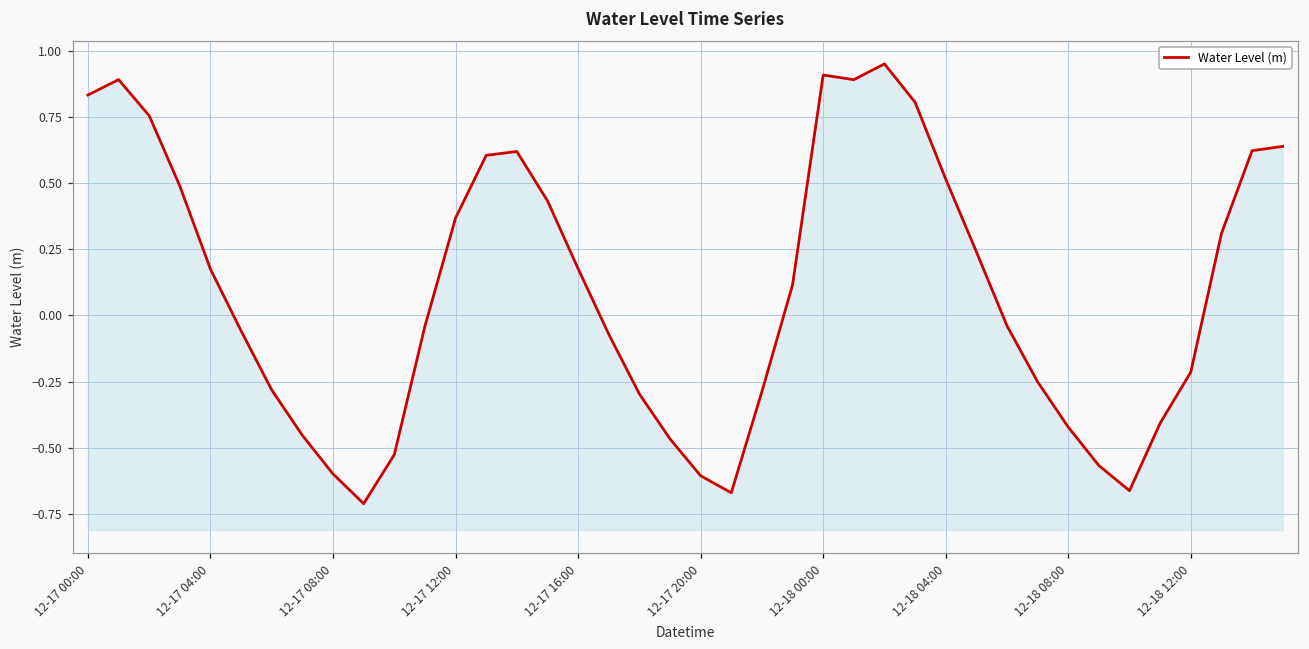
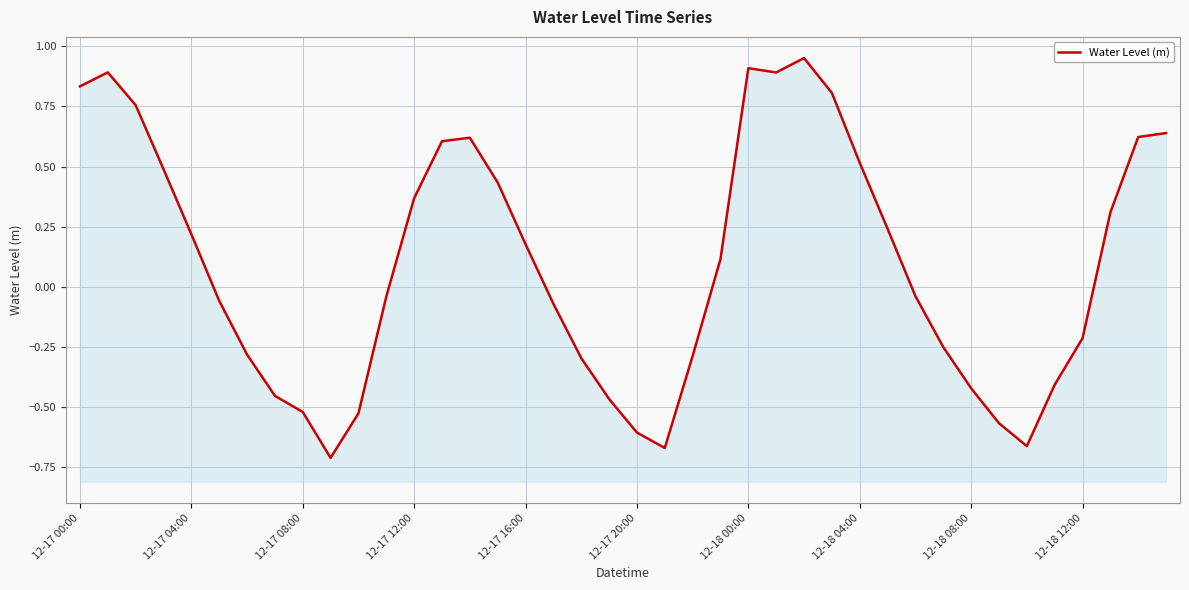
12-17 04:00: 0.17 -> 0.22
12-17 08:00: -0.60 -> -0.52
